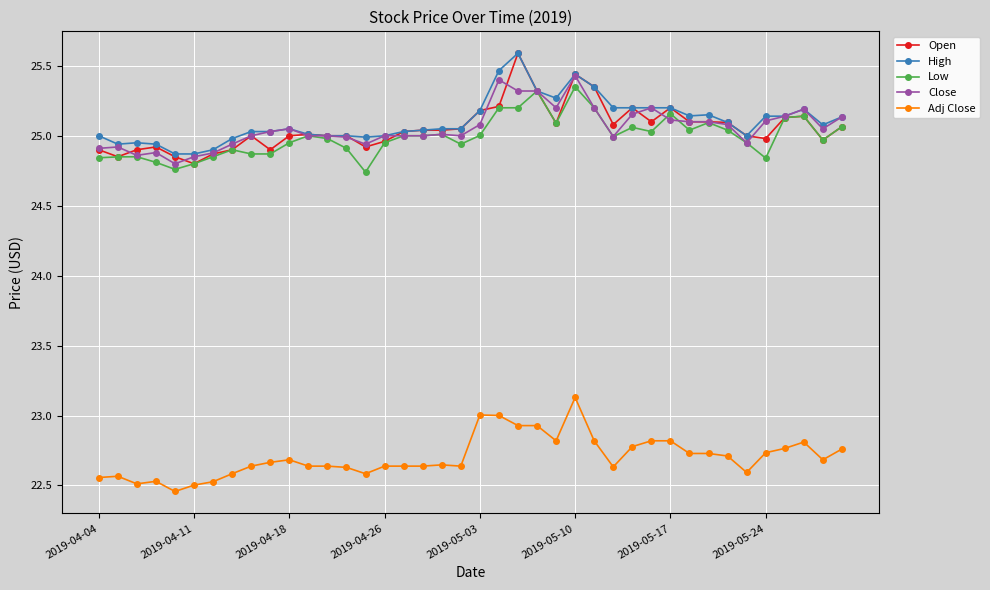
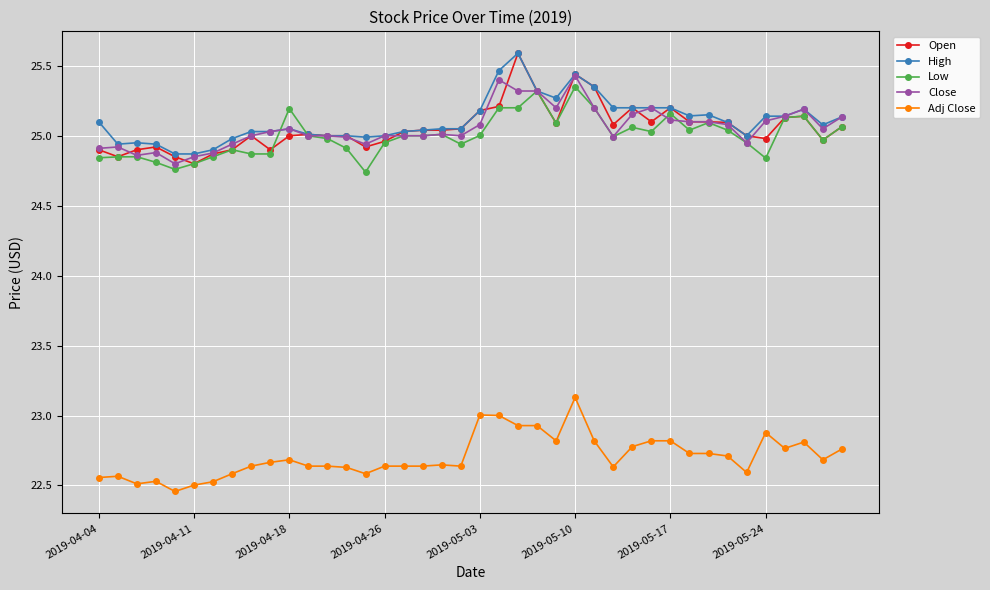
High, 2019-04-04: 25.0 -> 25.1
Low, 2019-04-18: 24.95 -> 25.19
Adj Close, 2019-05-24: 22.73 -> 22.88
